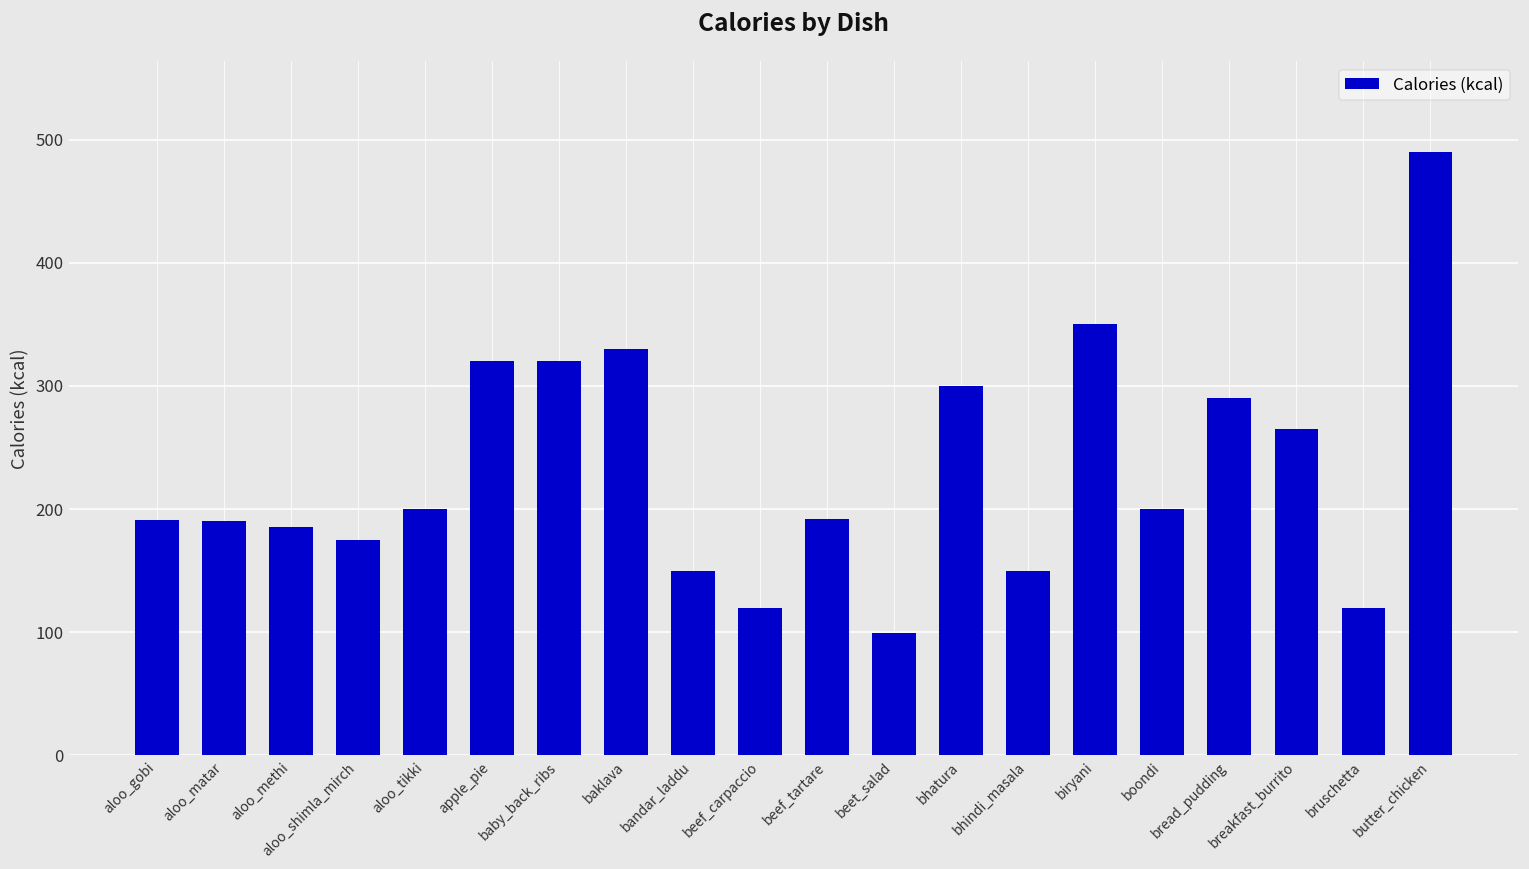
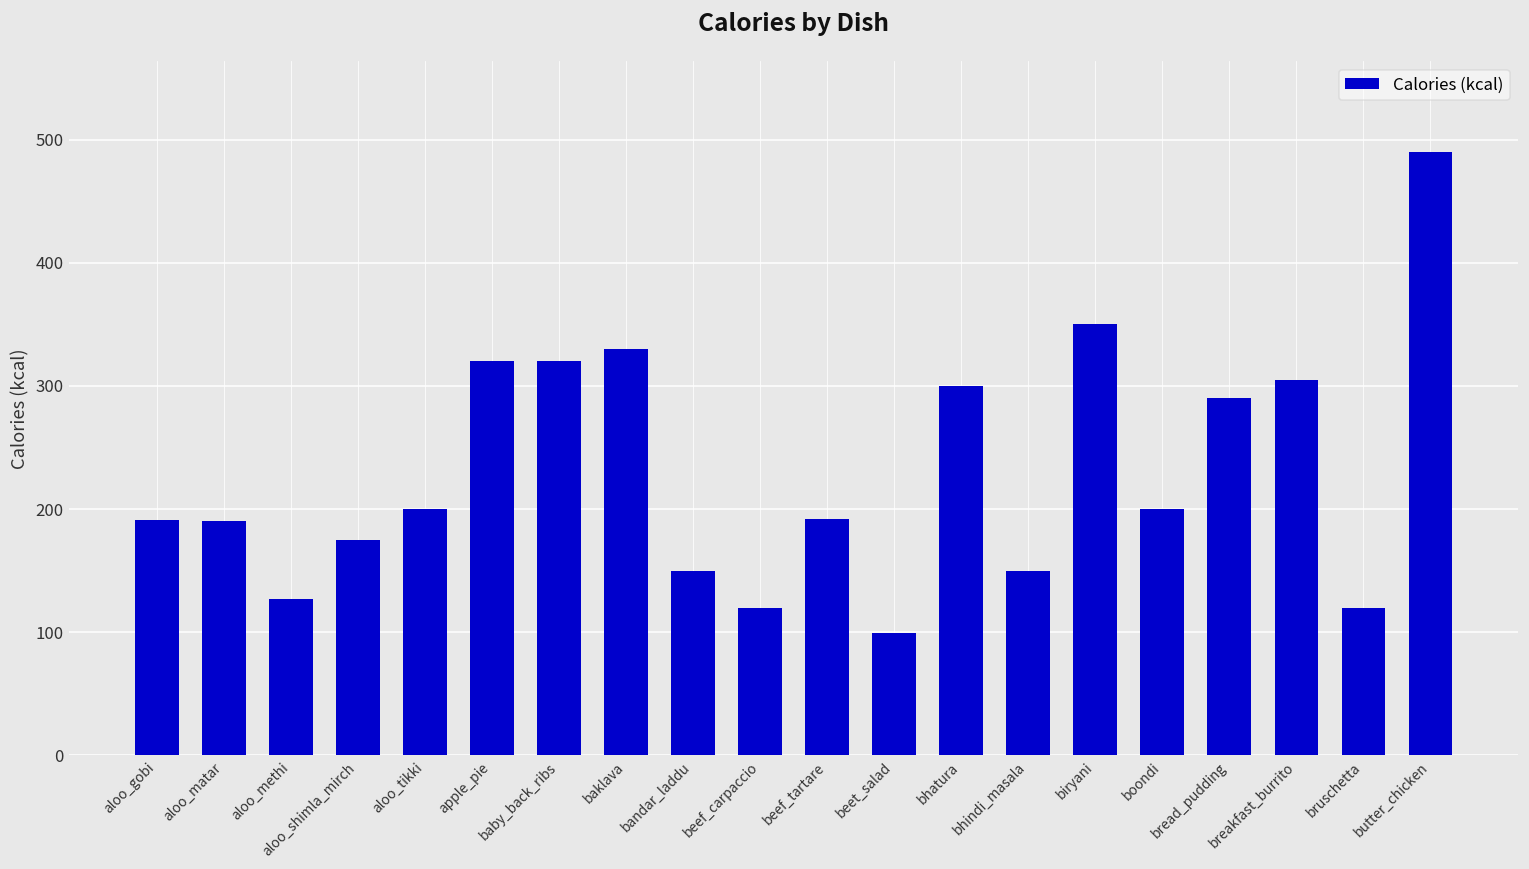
aloo_methi: 185 -> 127
breakfast_burrito: 265 -> 305
